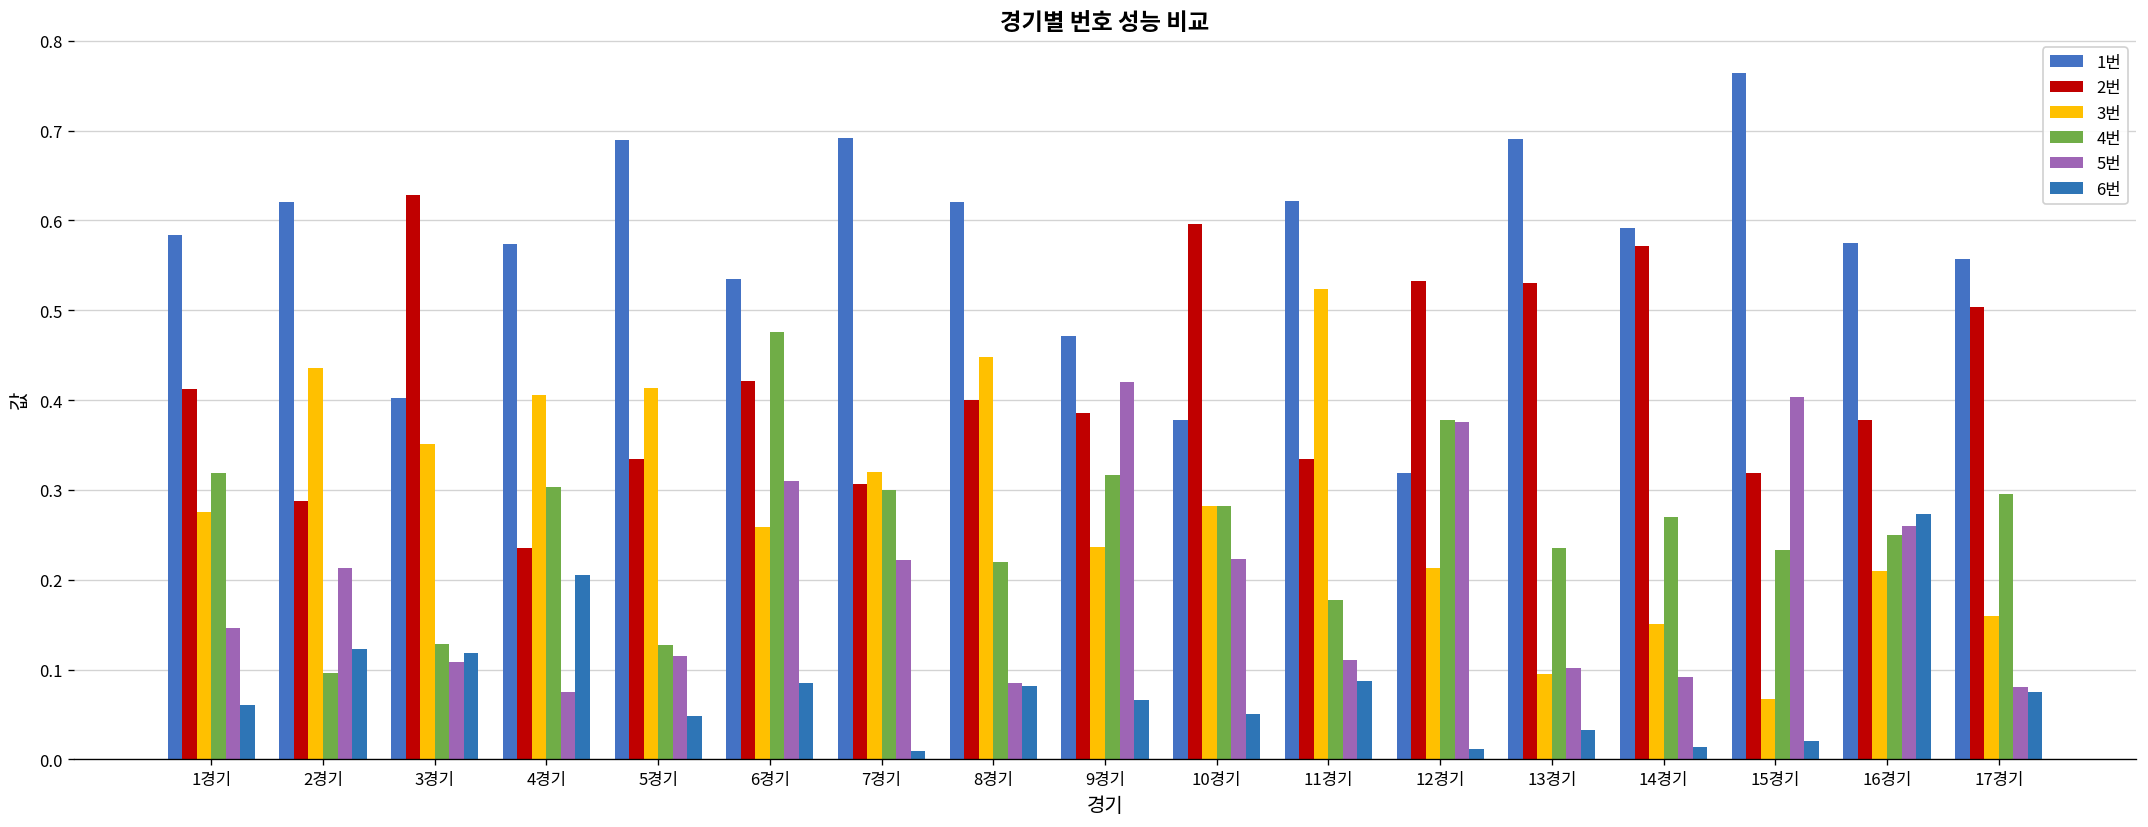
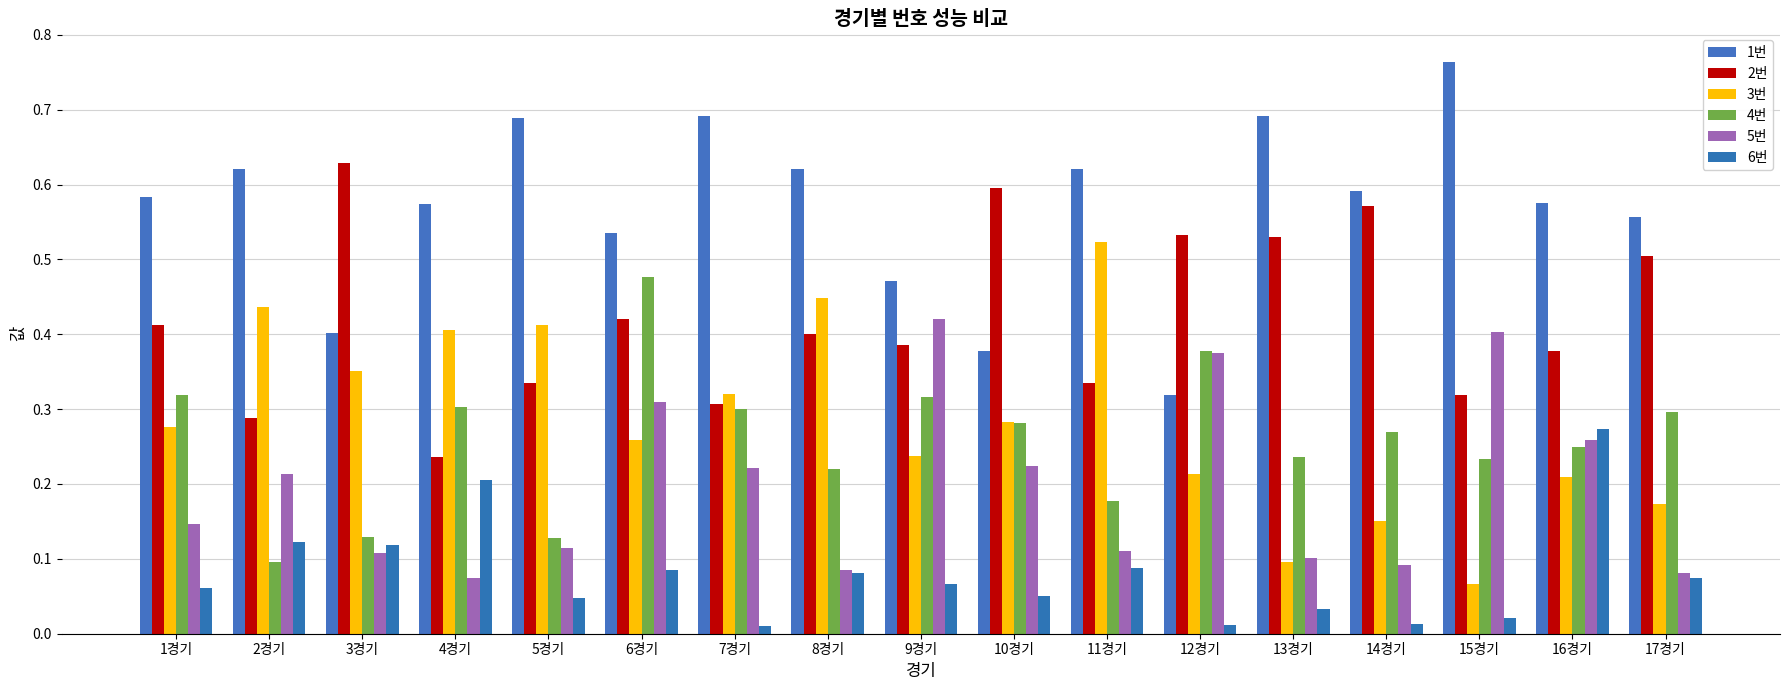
3번, 17경기: 0.16 -> 0.17
